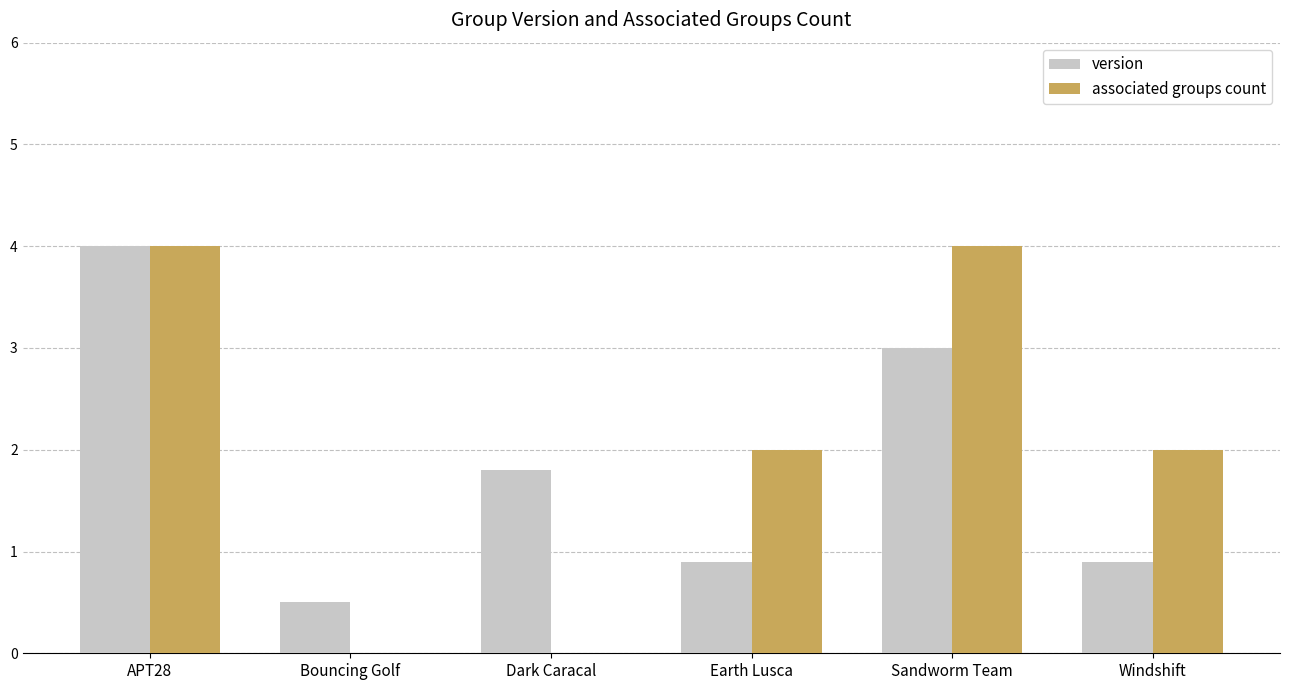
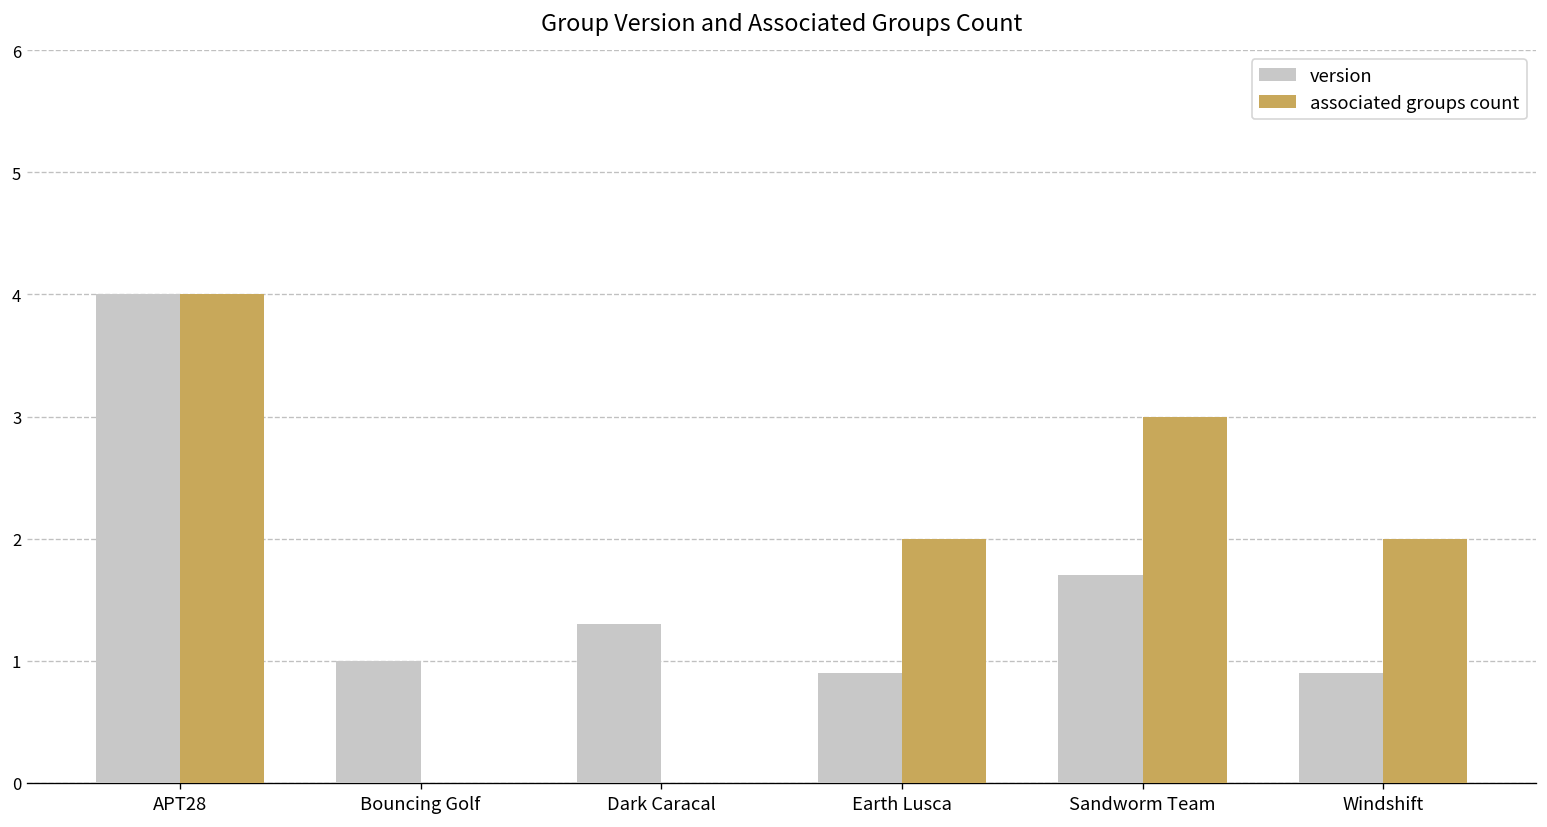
version, Bouncing Golf: 0.5 -> 1.0
version, Dark Caracal: 1.8 -> 1.3
version, Sandworm Team: 3.0 -> 1.7
associated groups count, Sandworm Team: 4 -> 3
